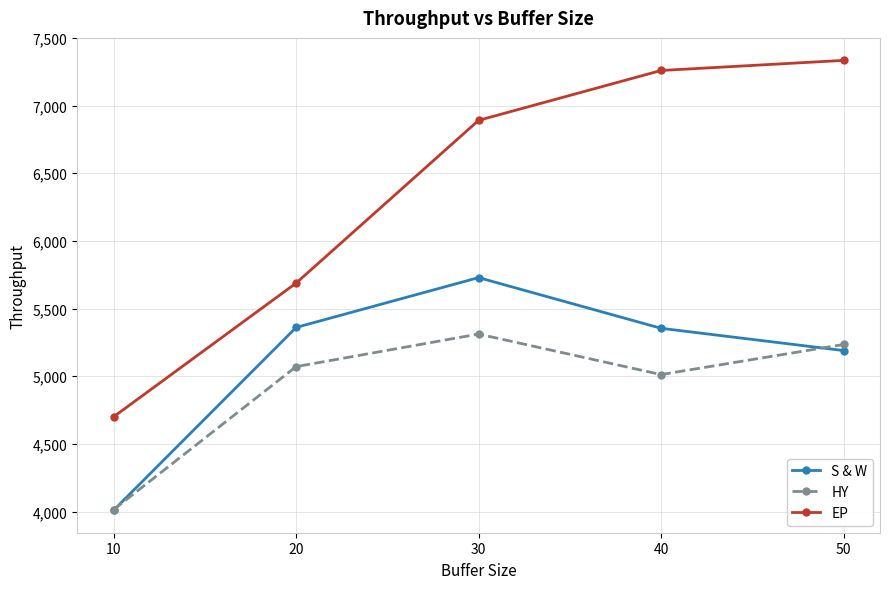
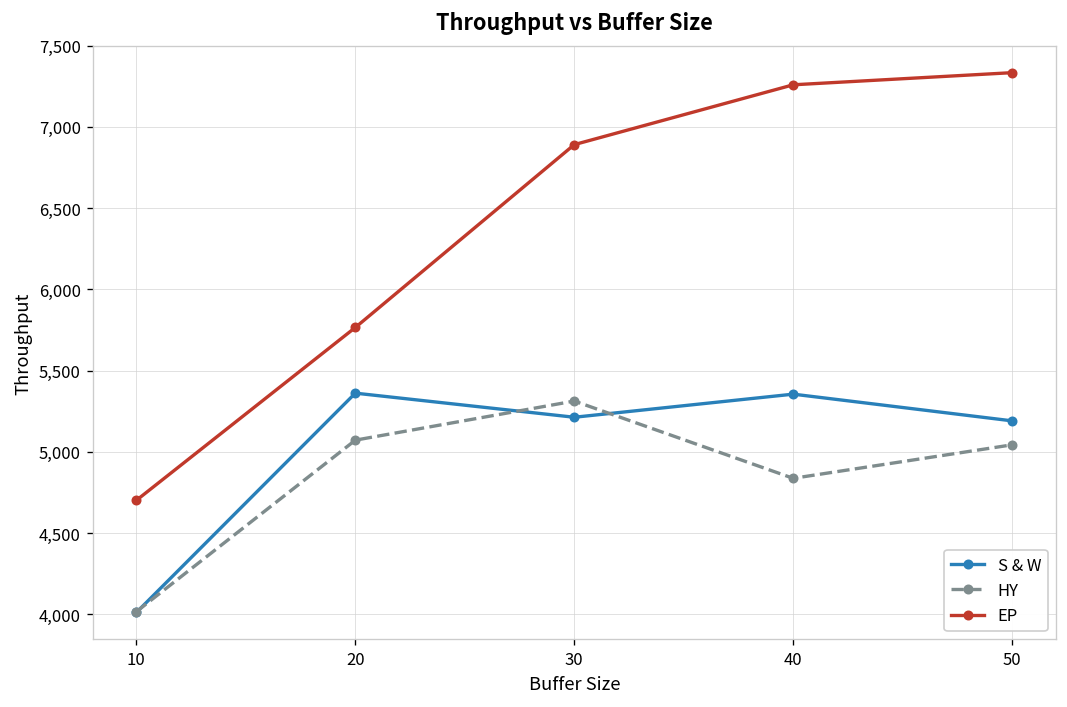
EP, 20: 5,690 -> 5,770
S & W, 30: 5,730 -> 5,210
HY, 40: 5,010 -> 4,840
HY, 50: 5,230 -> 5,040
